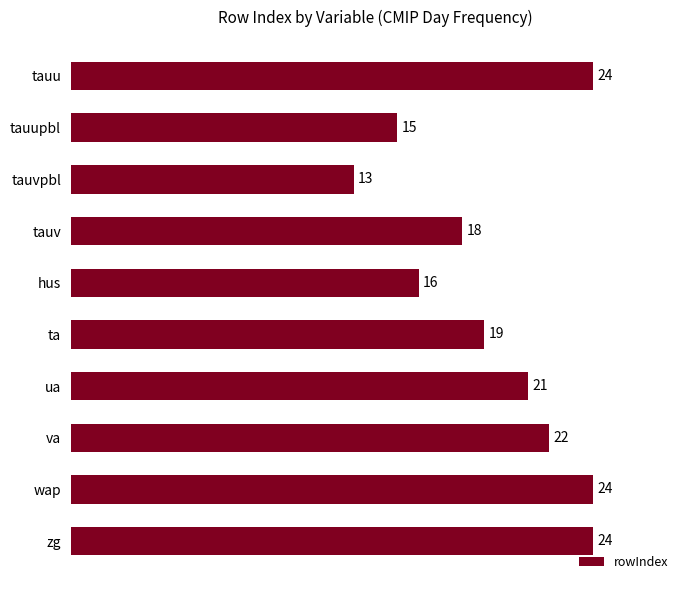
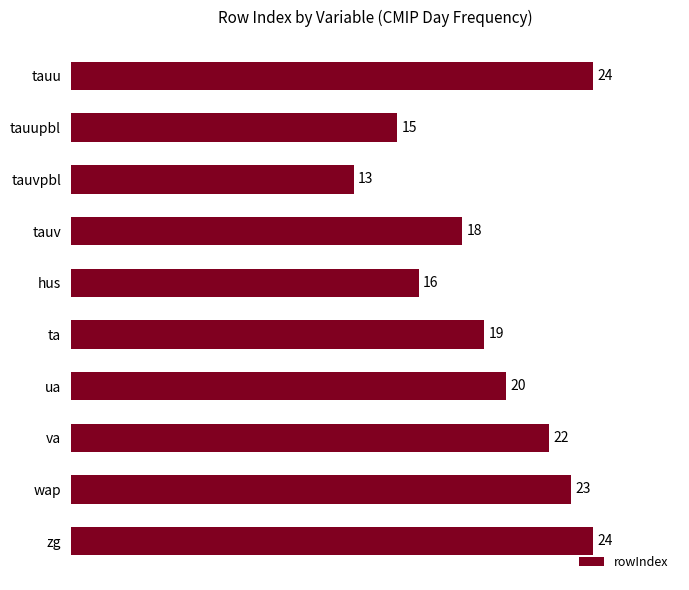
ua: 21 -> 20
wap: 24 -> 23
